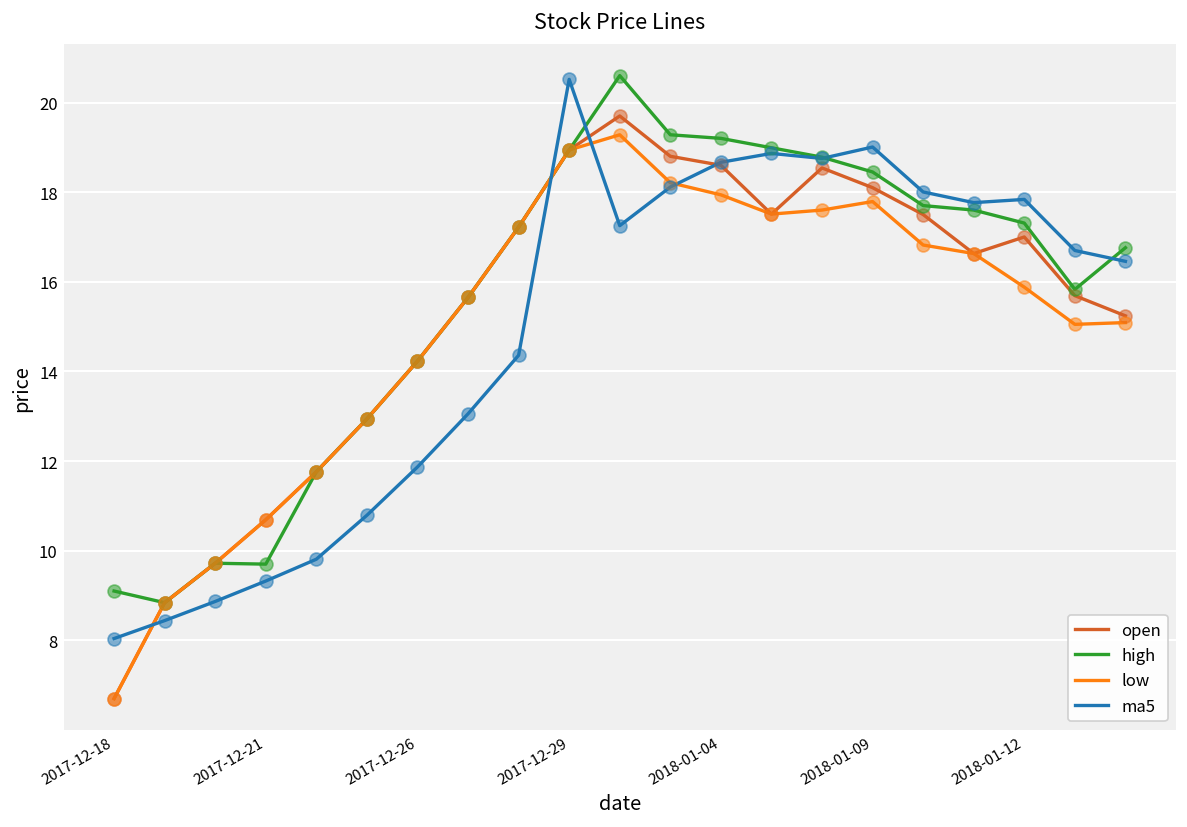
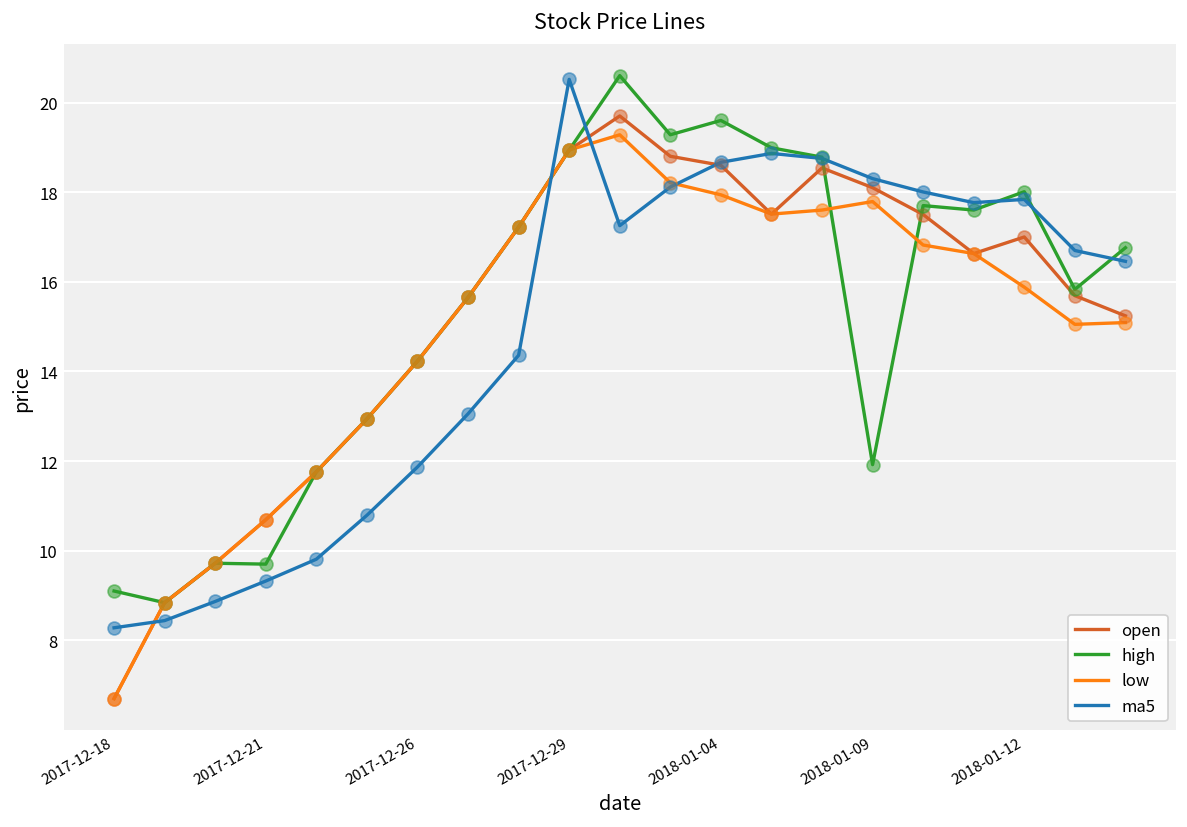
ma5, 2017-12-18: 8.0 -> 8.3
high, 2018-01-04: 19.2 -> 19.6
high, 2018-01-09: 18.5 -> 11.9
ma5, 2018-01-09: 19.0 -> 18.3
high, 2018-01-12: 17.3 -> 18.0
